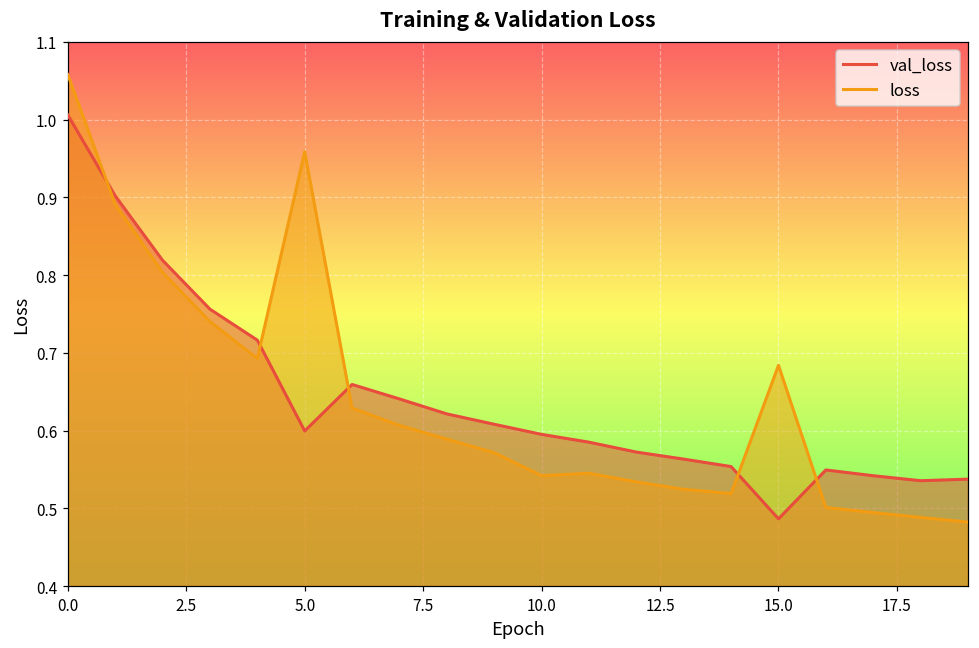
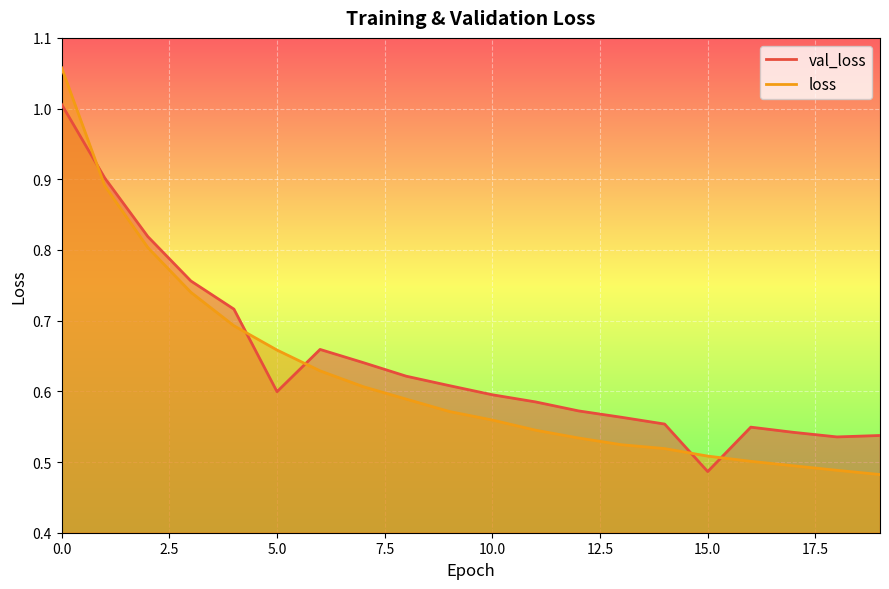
loss, 5.0: 0.96 -> 0.66
loss, 10.0: 0.54 -> 0.56
loss, 15.0: 0.68 -> 0.51
